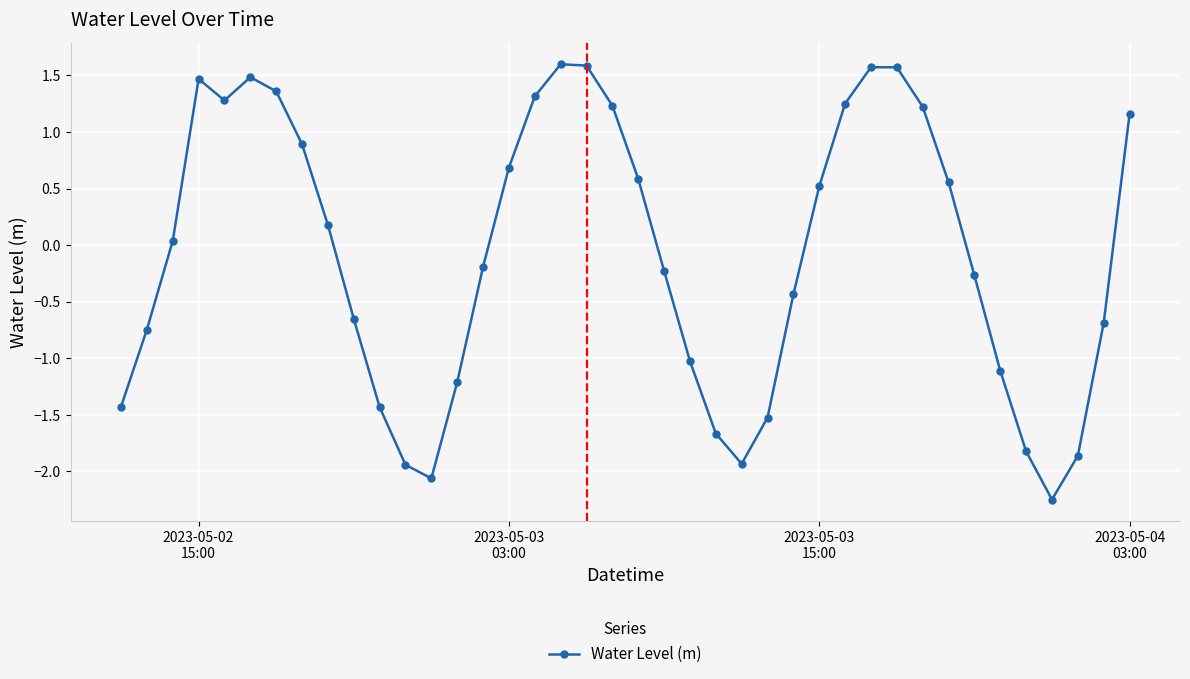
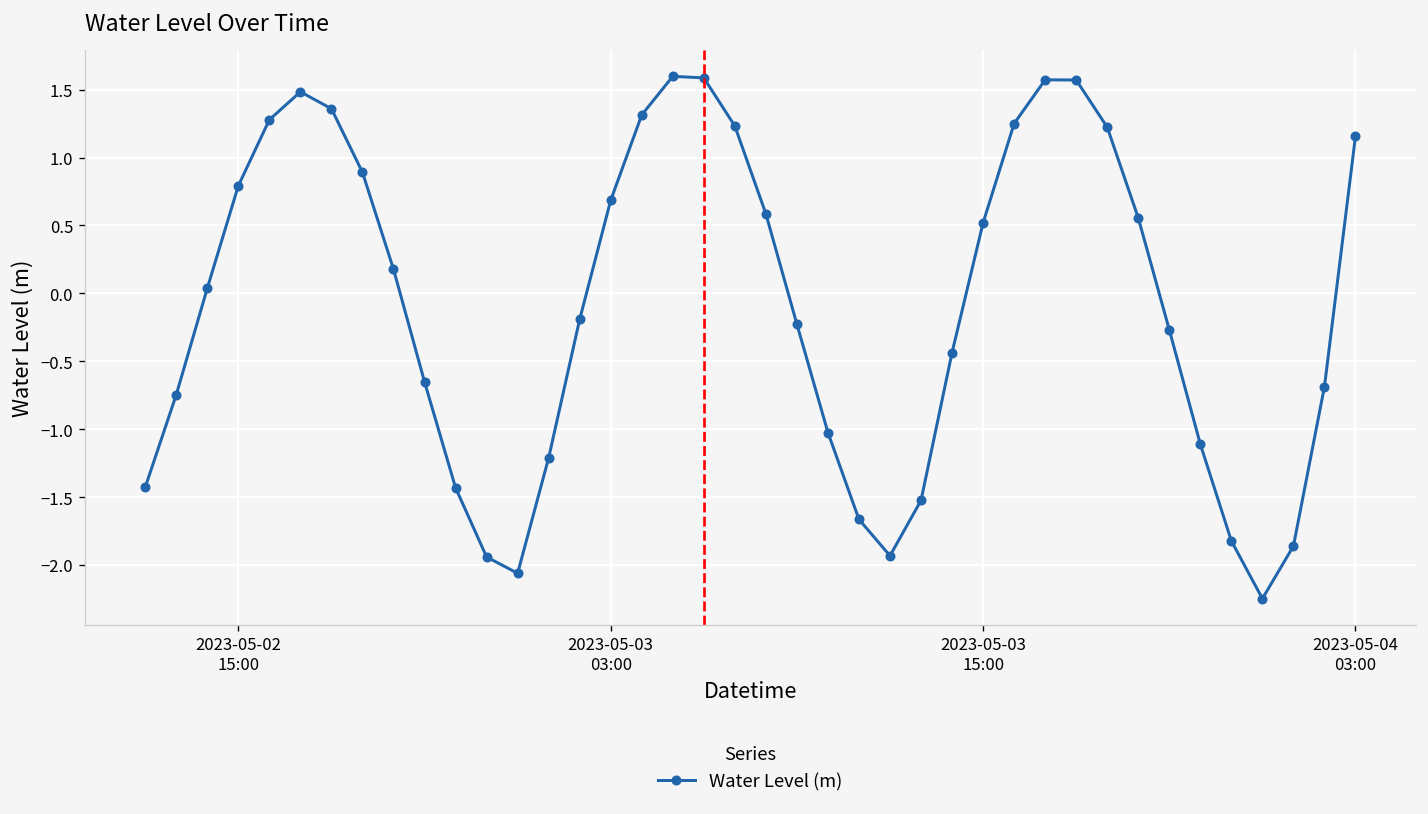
2023-05-02 15:00: 1.47 -> 0.79
